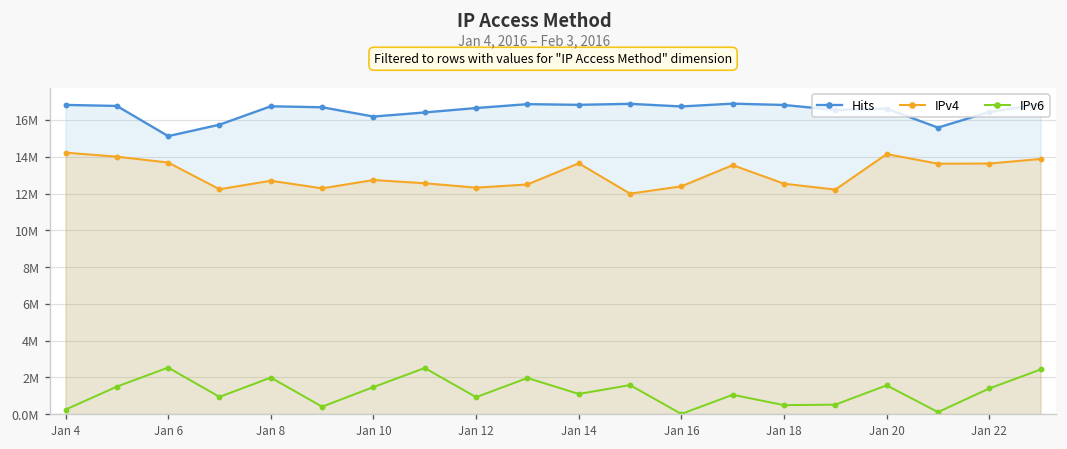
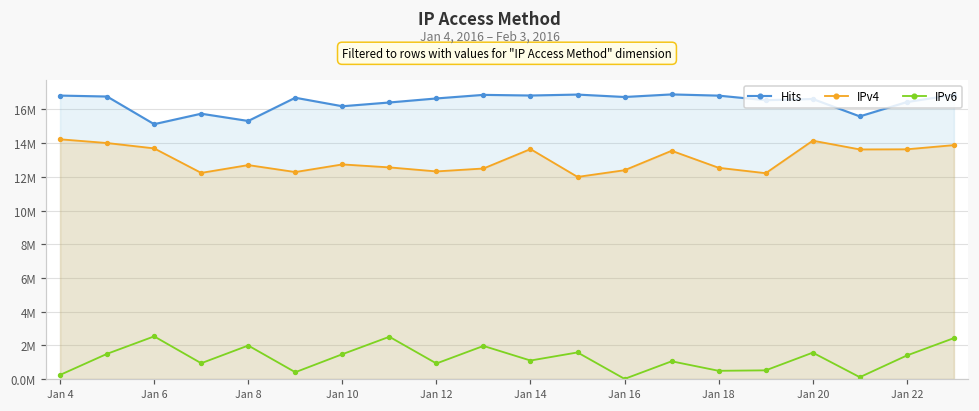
Hits, Jan 8: 16700000 -> 15300000
